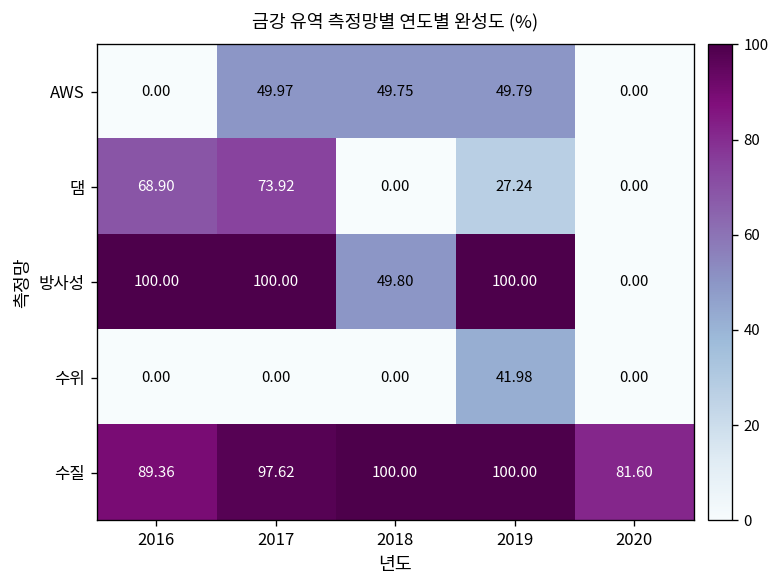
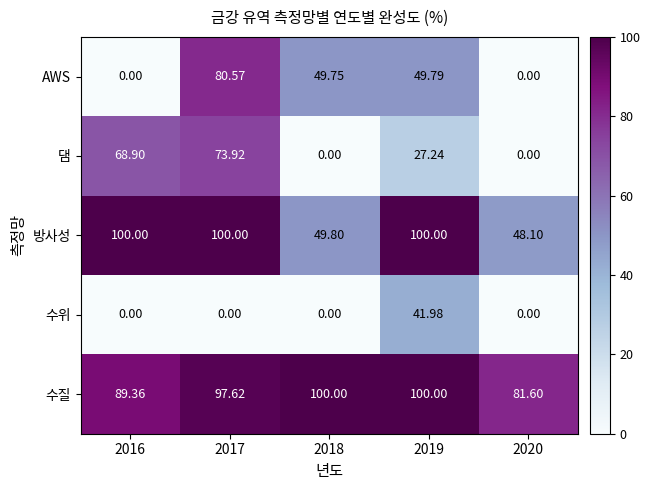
AWS, 2017: 49.97 -> 80.57
방사성, 2020: 0.00 -> 48.10
